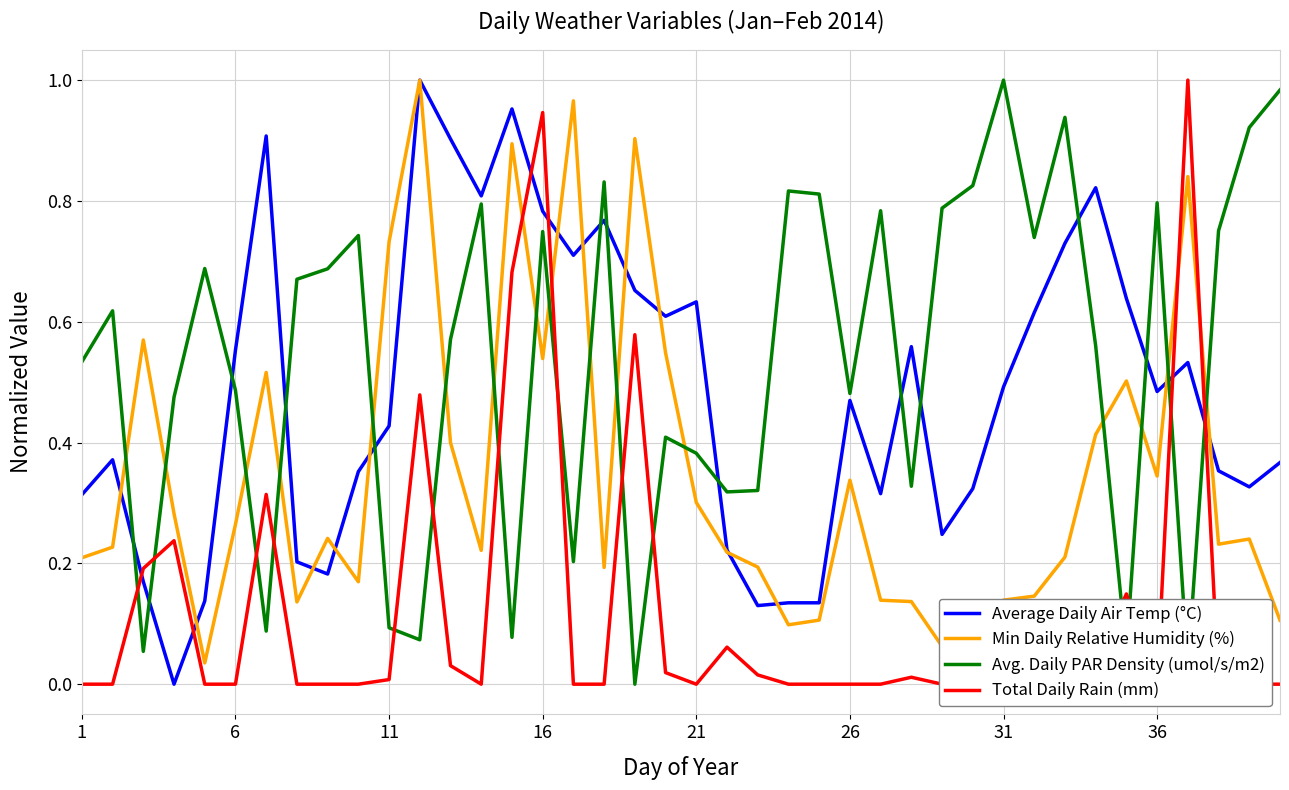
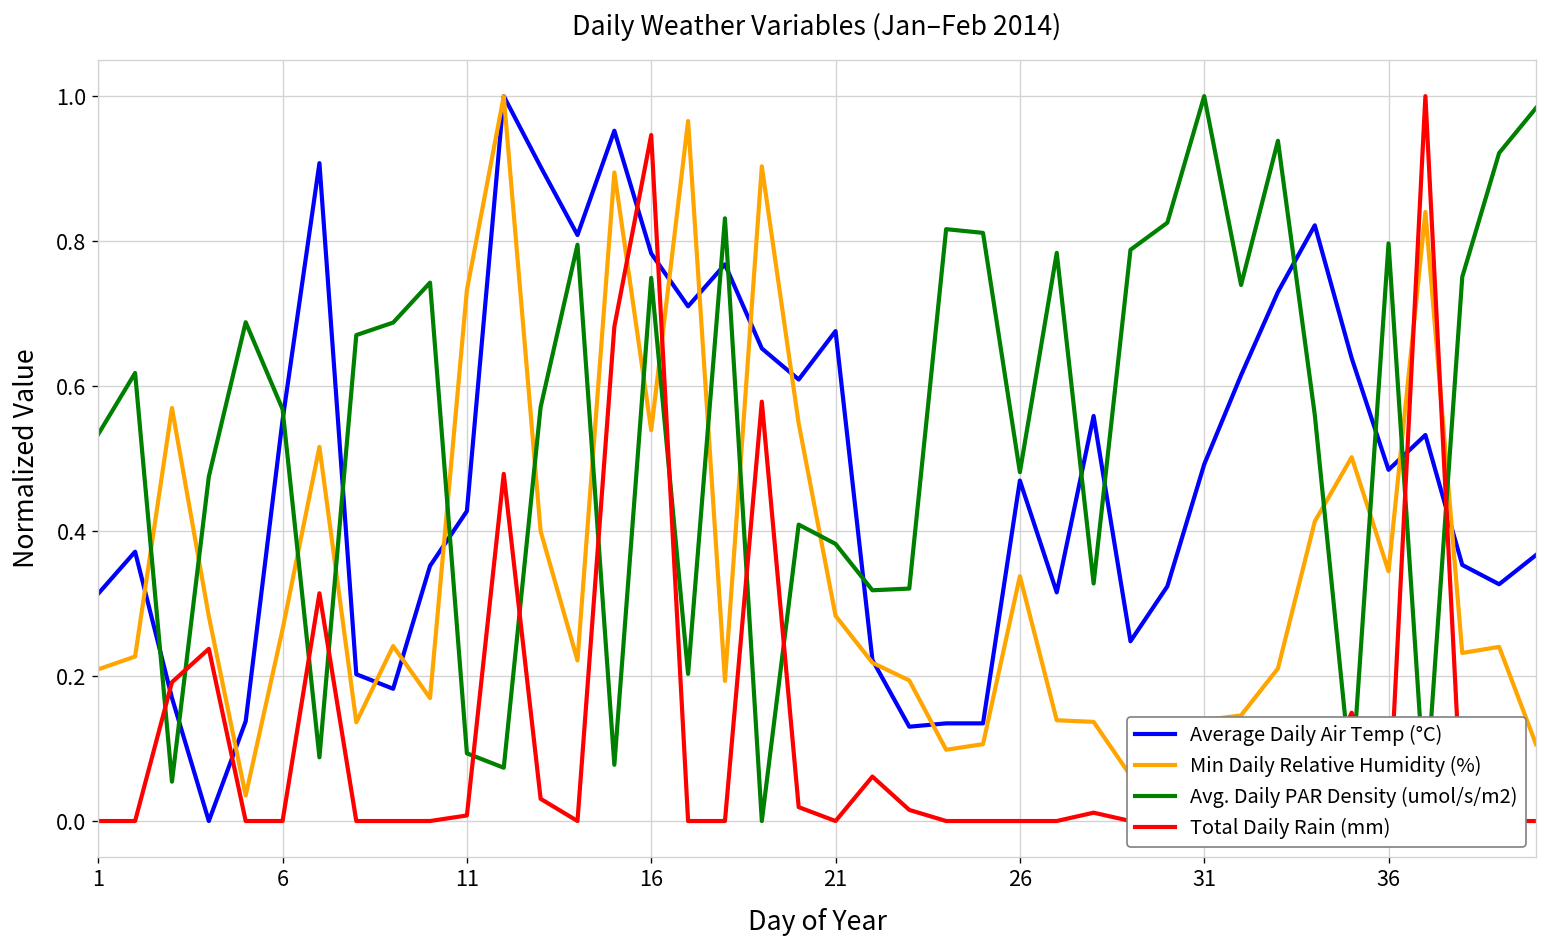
Avg. Daily PAR Density (umol/s/m2), 6: 0.49 -> 0.57
Average Daily Air Temp (°C), 21: 0.63 -> 0.68
Min Daily Relative Humidity (%), 21: 0.30 -> 0.28
